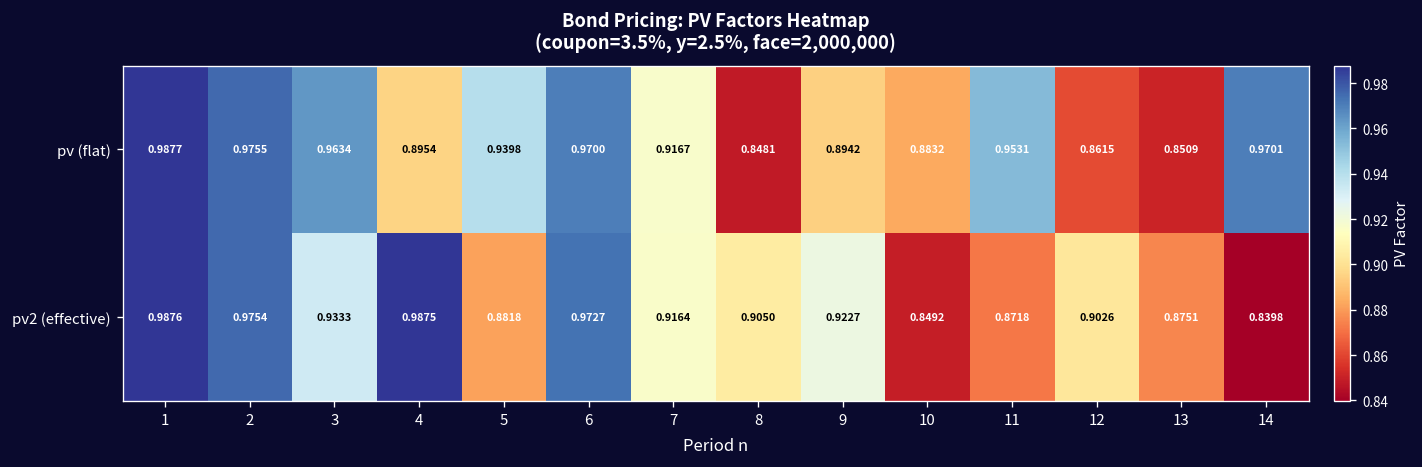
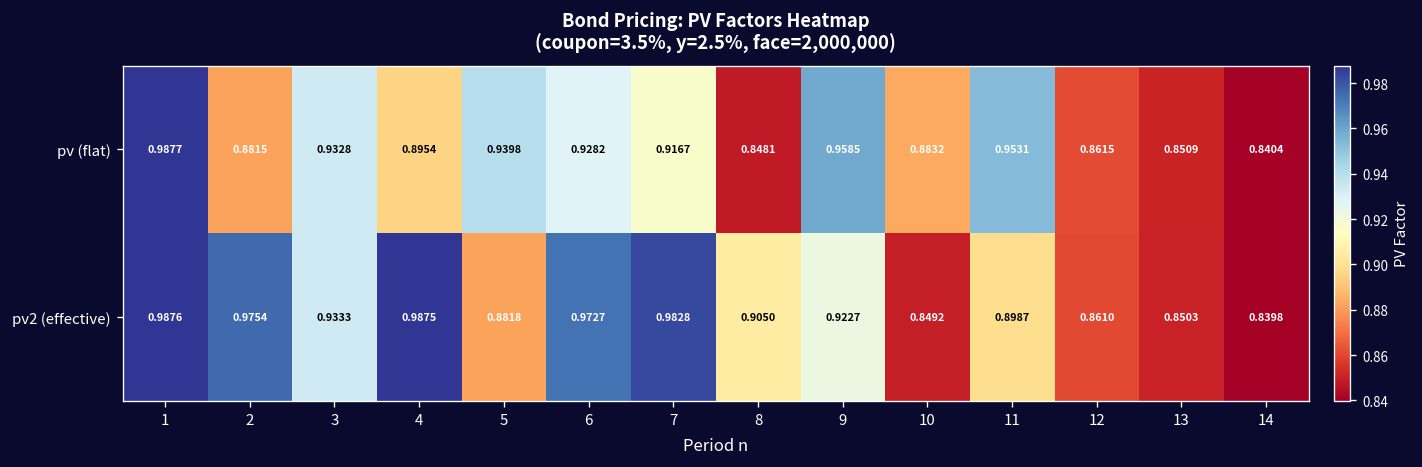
pv (flat), 2: 0.9755 -> 0.8815
pv (flat), 3: 0.9634 -> 0.9328
pv (flat), 6: 0.9700 -> 0.9282
pv (flat), 9: 0.8942 -> 0.9585
pv (flat), 14: 0.9701 -> 0.8404
pv2 (effective), 7: 0.9164 -> 0.9828
pv2 (effective), 11: 0.8718 -> 0.8987
pv2 (effective), 12: 0.9026 -> 0.8610
pv2 (effective), 13: 0.8751 -> 0.8503
